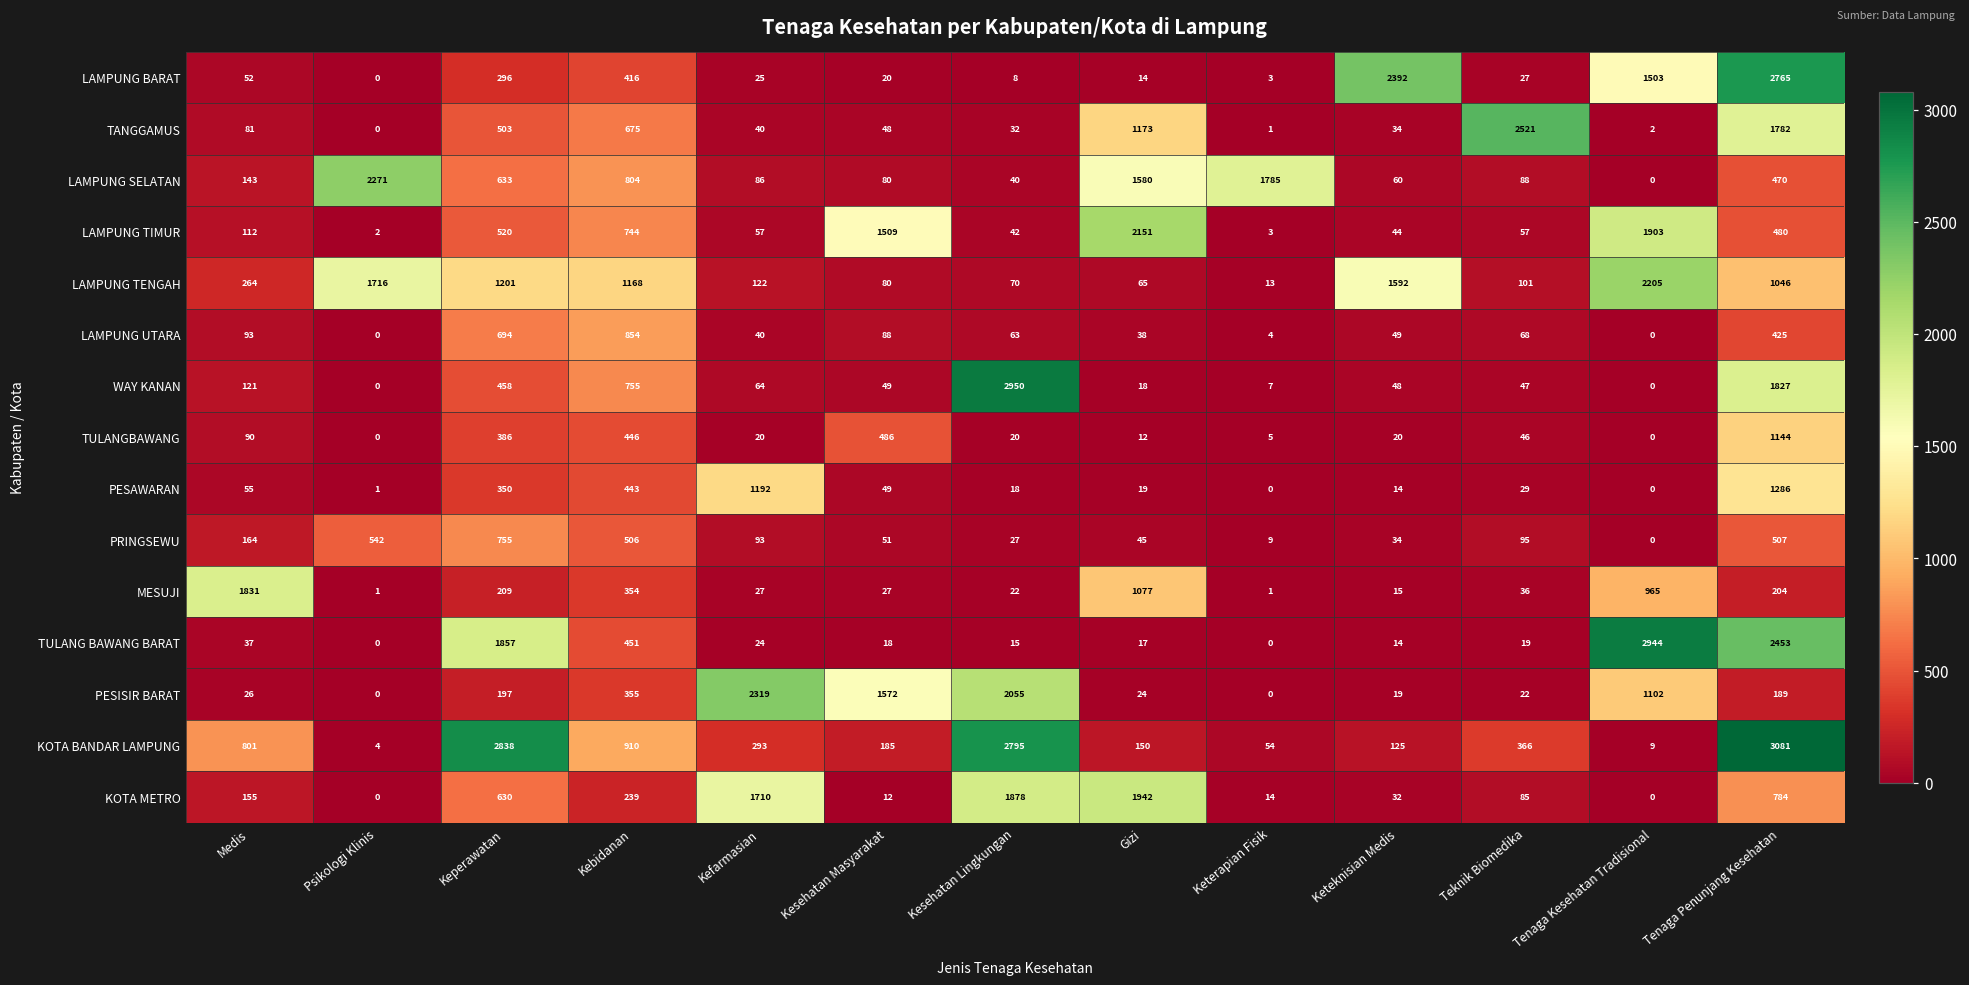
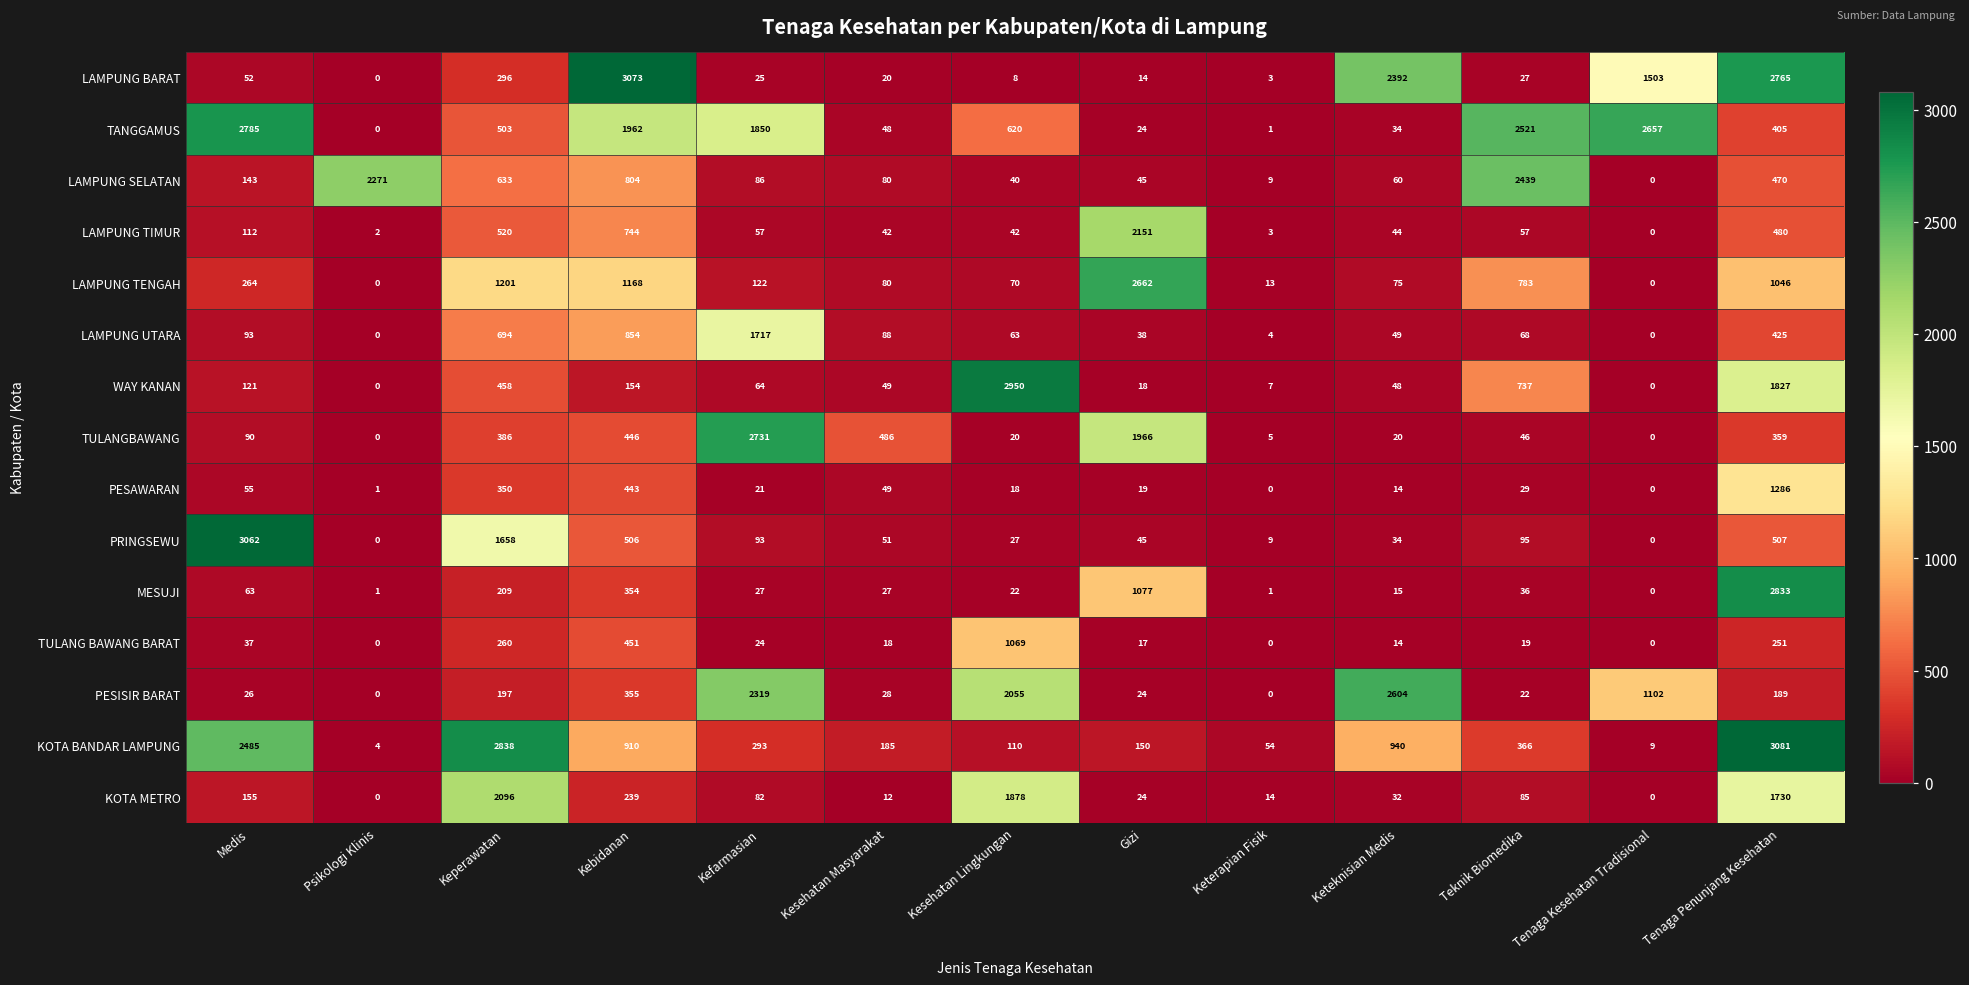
LAMPUNG BARAT, Kebidanan: 416 -> 3073
TANGGAMUS, Medis: 81 -> 2785
TANGGAMUS, Kebidanan: 675 -> 1962
TANGGAMUS, Kefarmasian: 40 -> 1850
TANGGAMUS, Kesehatan Lingkungan: 32 -> 620
TANGGAMUS, Gizi: 1173 -> 24
TANGGAMUS, Tenaga Kesehatan Tradisional: 2 -> 2657
TANGGAMUS, Tenaga Penunjang Kesehatan: 1782 -> 405
LAMPUNG SELATAN, Gizi: 1580 -> 45
LAMPUNG SELATAN, Keterapian Fisik: 1785 -> 9
LAMPUNG SELATAN, Teknik Biomedika: 88 -> 2439
LAMPUNG TIMUR, Kesehatan Masyarakat: 1509 -> 42
LAMPUNG TIMUR, Tenaga Kesehatan Tradisional: 1903 -> 0
LAMPUNG TENGAH, Psikologi Klinis: 1716 -> 0
LAMPUNG TENGAH, Gizi: 65 -> 2662
LAMPUNG TENGAH, Keteknisian Medis: 1592 -> 75
LAMPUNG TENGAH, Teknik Biomedika: 101 -> 783
LAMPUNG TENGAH, Tenaga Kesehatan Tradisional: 2205 -> 0
LAMPUNG UTARA, Kefarmasian: 40 -> 1717
WAY KANAN, Kebidanan: 755 -> 154
WAY KANAN, Teknik Biomedika: 47 -> 737
TULANGBAWANG, Kefarmasian: 20 -> 2731
TULANGBAWANG, Gizi: 12 -> 1966
TULANGBAWANG, Tenaga Penunjang Kesehatan: 1144 -> 359
PESAWARAN, Kefarmasian: 1192 -> 21
PRINGSEWU, Medis: 164 -> 3062
PRINGSEWU, Psikologi Klinis: 542 -> 0
PRINGSEWU, Keperawatan: 755 -> 1658
MESUJI, Medis: 1831 -> 63
MESUJI, Tenaga Kesehatan Tradisional: 965 -> 0
MESUJI, Tenaga Penunjang Kesehatan: 204 -> 2833
TULANG BAWANG BARAT, Keperawatan: 1857 -> 260
TULANG BAWANG BARAT, Kesehatan Lingkungan: 15 -> 1069
TULANG BAWANG BARAT, Tenaga Kesehatan Tradisional: 2944 -> 0
TULANG BAWANG BARAT, Tenaga Penunjang Kesehatan: 2453 -> 251
PESISIR BARAT, Kesehatan Masyarakat: 1572 -> 28
PESISIR BARAT, Keteknisian Medis: 19 -> 2604
KOTA BANDAR LAMPUNG, Medis: 801 -> 2485
KOTA BANDAR LAMPUNG, Kesehatan Lingkungan: 2795 -> 110
KOTA BANDAR LAMPUNG, Keteknisian Medis: 125 -> 940
KOTA METRO, Keperawatan: 630 -> 2096
KOTA METRO, Kefarmasian: 1710 -> 82
KOTA METRO, Gizi: 1942 -> 24
KOTA METRO, Tenaga Penunjang Kesehatan: 784 -> 1730
